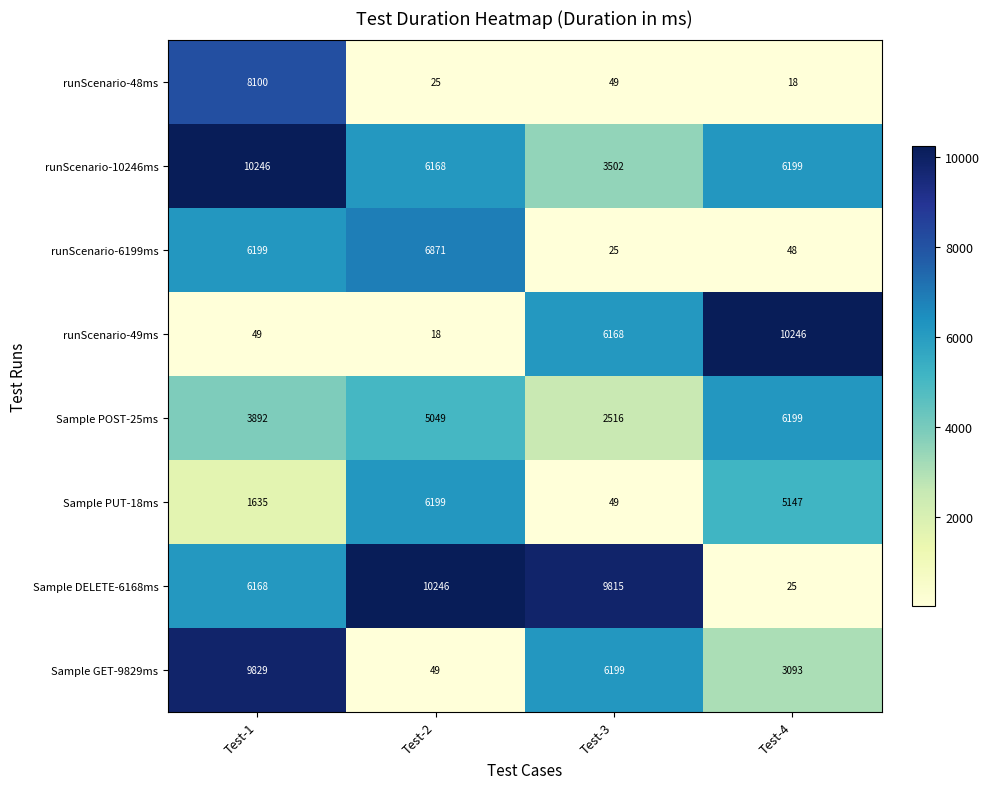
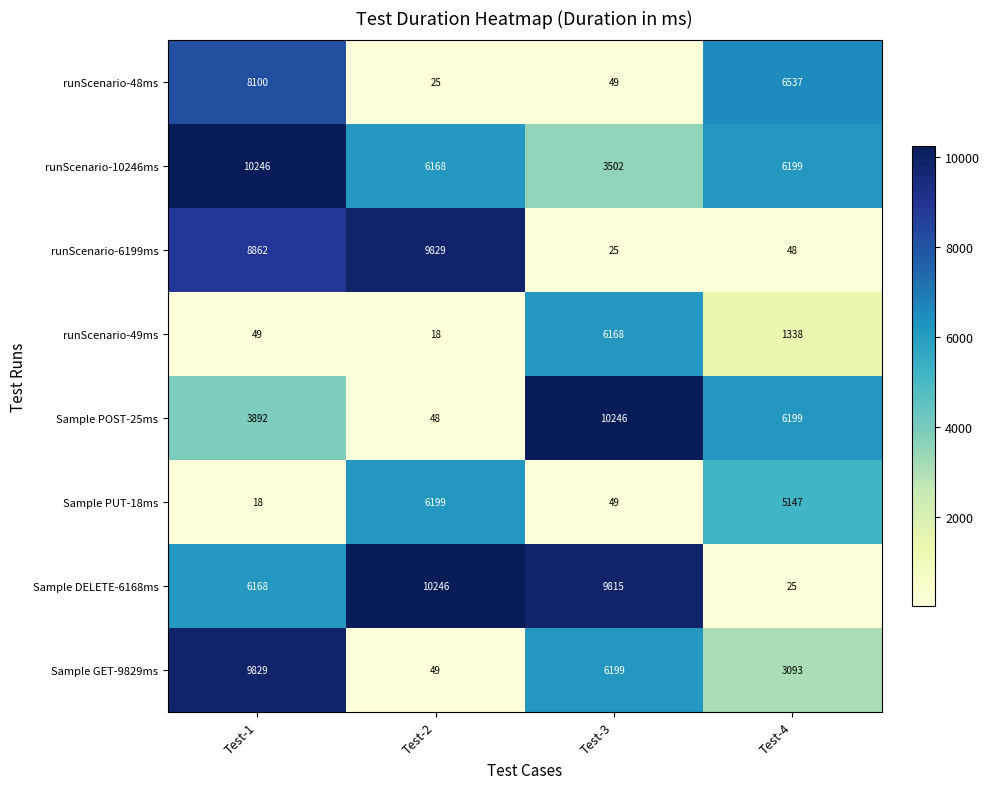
runScenario-48ms, Test-4: 18 -> 6537
runScenario-6199ms, Test-1: 6199 -> 8862
runScenario-6199ms, Test-2: 6871 -> 9829
runScenario-49ms, Test-4: 10246 -> 1338
Sample POST-25ms, Test-2: 5049 -> 48
Sample POST-25ms, Test-3: 2516 -> 10246
Sample PUT-18ms, Test-1: 1635 -> 18
